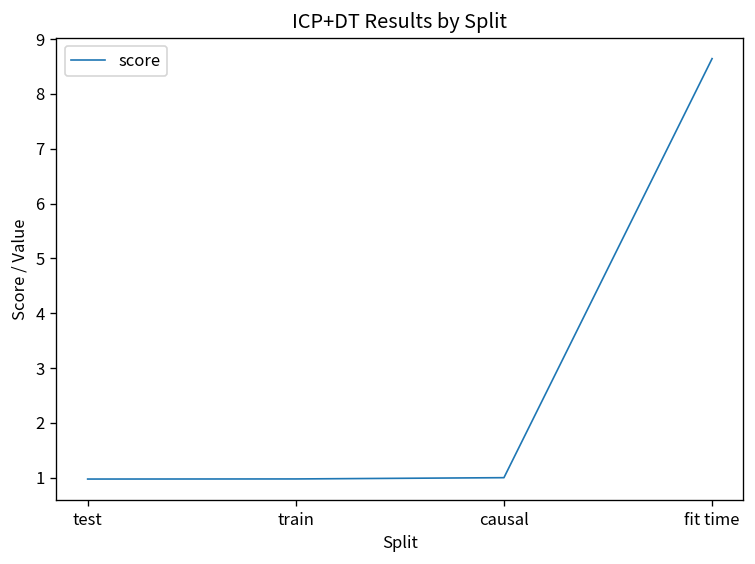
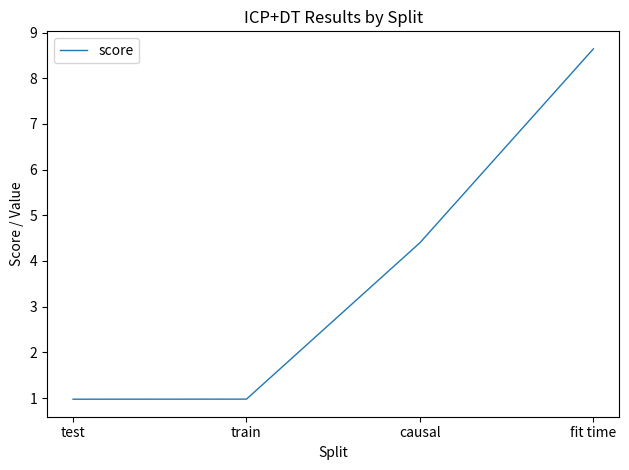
causal: 1.0 -> 4.4
